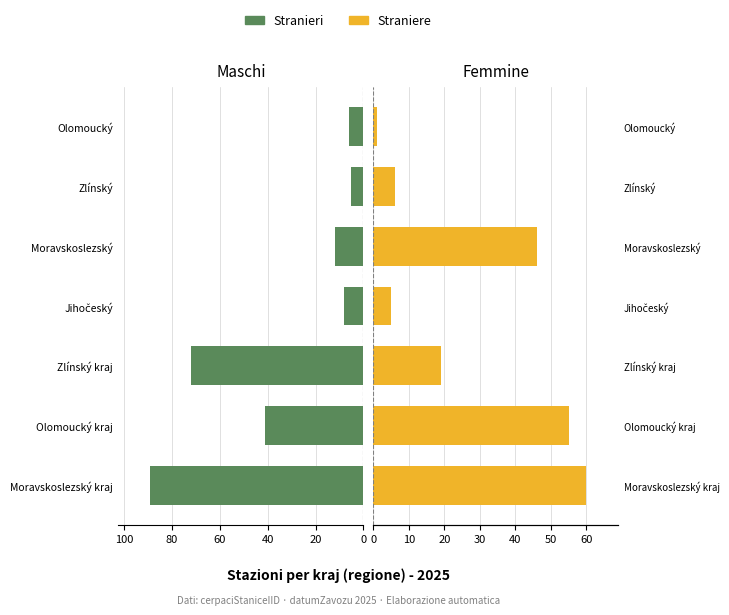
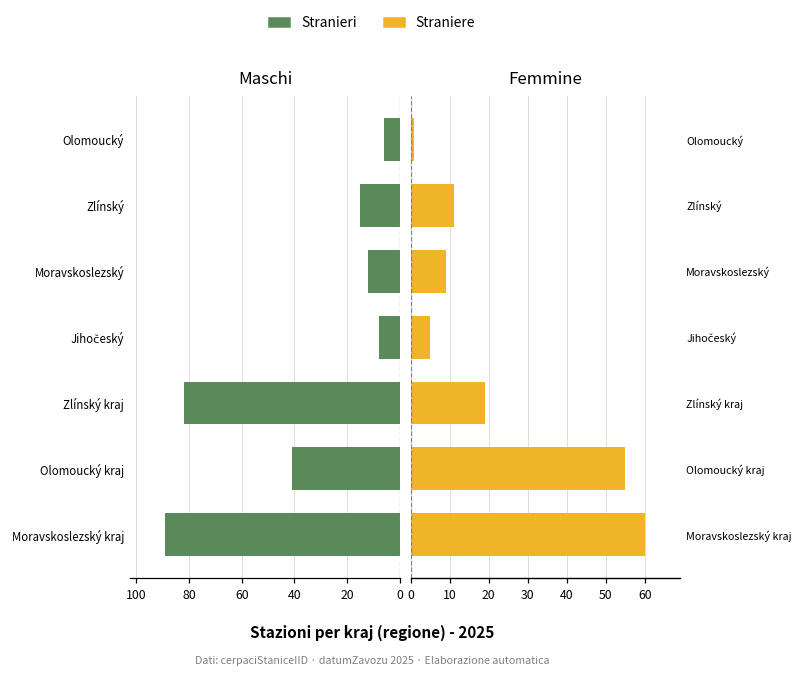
Maschi, Zlínský: 5 -> 15
Maschi, Zlínský kraj: 72 -> 82
Femmine, Zlínský: 6 -> 11
Femmine, Moravskoslezský: 46 -> 9
